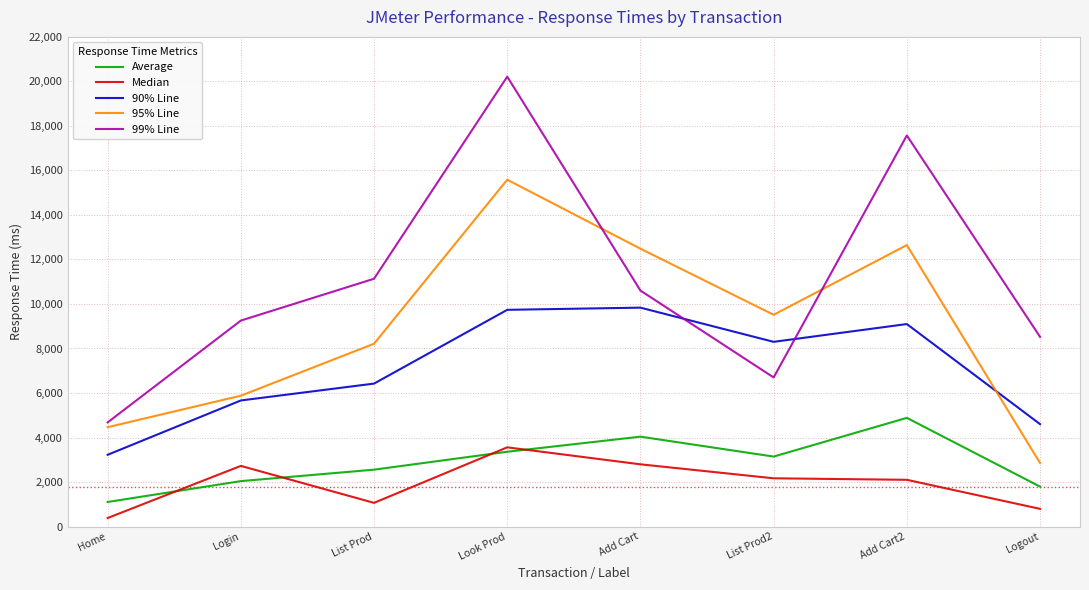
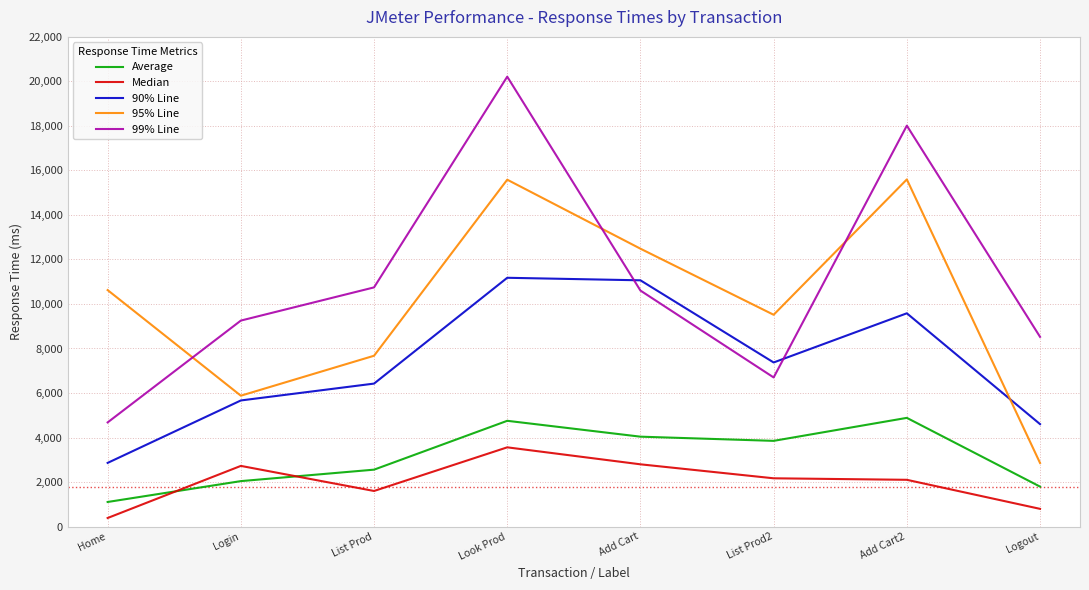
90% Line, Home: 3,200 -> 2,900
95% Line, Home: 4,500 -> 10,600
Median, List Prod: 1,100 -> 1,600
95% Line, List Prod: 8,200 -> 7,700
99% Line, List Prod: 11,100 -> 10,700
Average, Look Prod: 3,400 -> 4,800
90% Line, Look Prod: 9,700 -> 11,200
90% Line, Add Cart: 9,800 -> 11,100
Average, List Prod2: 3,100 -> 3,900
90% Line, List Prod2: 8,300 -> 7,400
90% Line, Add Cart2: 9,100 -> 9,600
95% Line, Add Cart2: 12,600 -> 15,600
99% Line, Add Cart2: 17,600 -> 18,000
